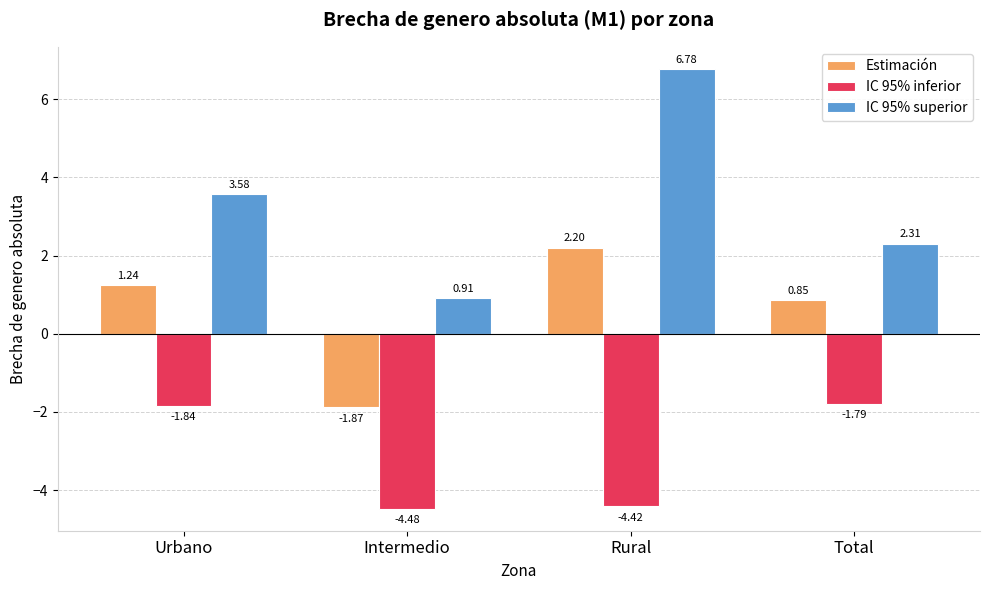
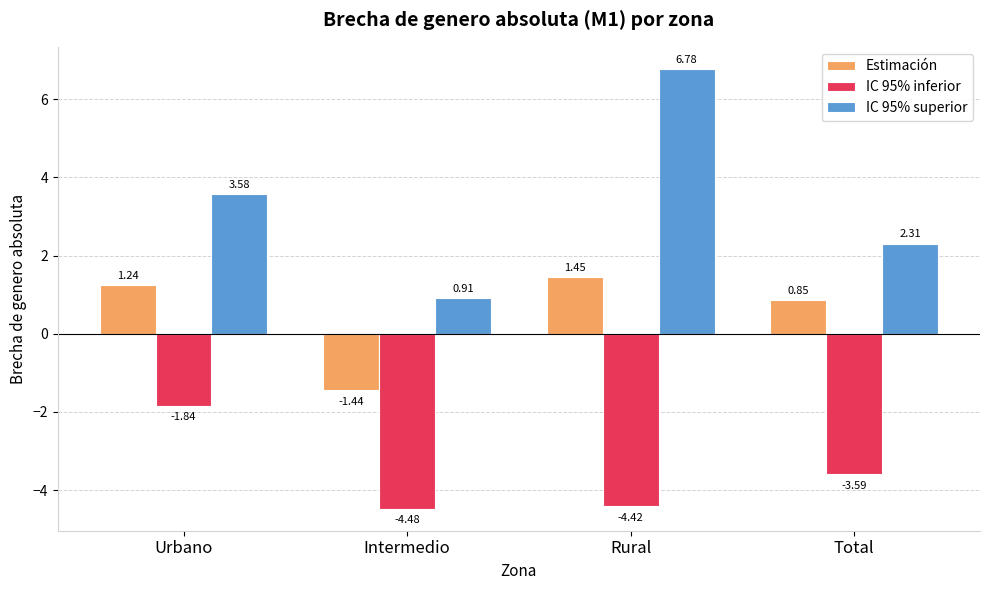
Estimación, Intermedio: -1.87 -> -1.44
Estimación, Rural: 2.20 -> 1.45
IC 95% inferior, Total: -1.79 -> -3.59
